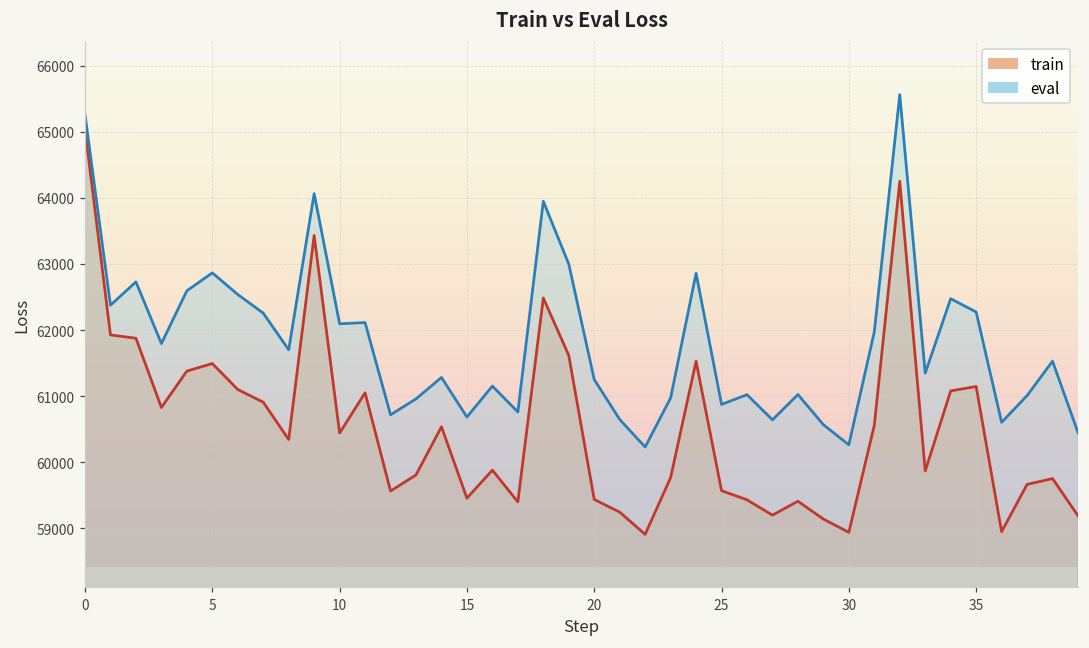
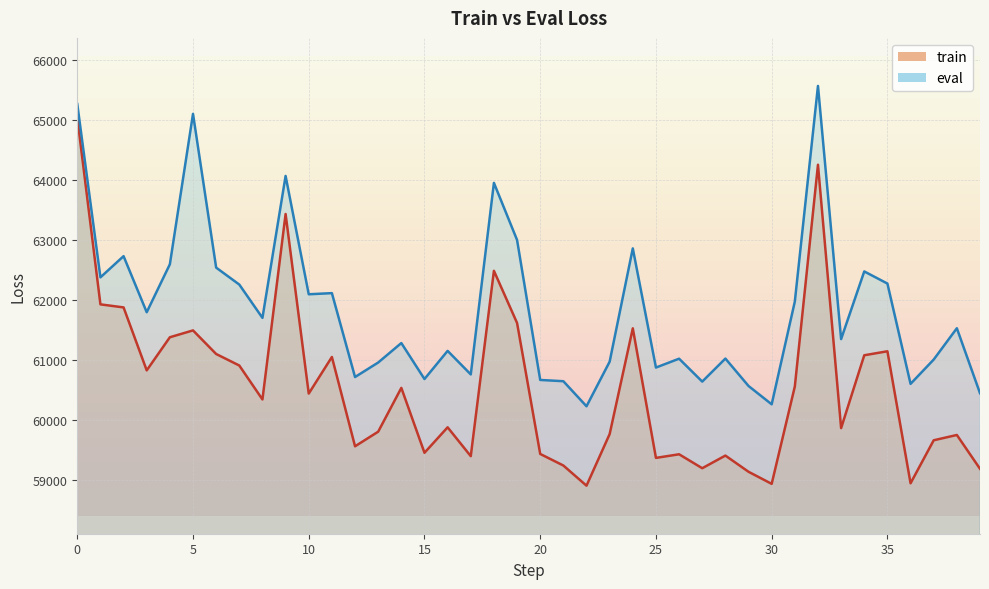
eval, 5: 62900 -> 65100
eval, 20: 61300 -> 60700
train, 25: 59600 -> 59400
